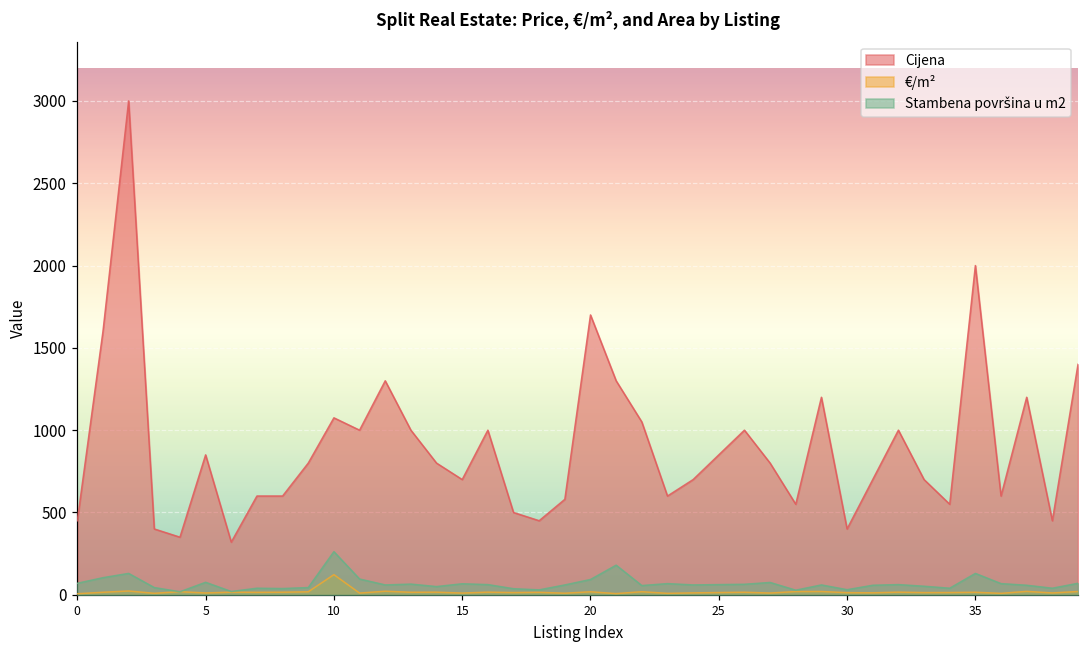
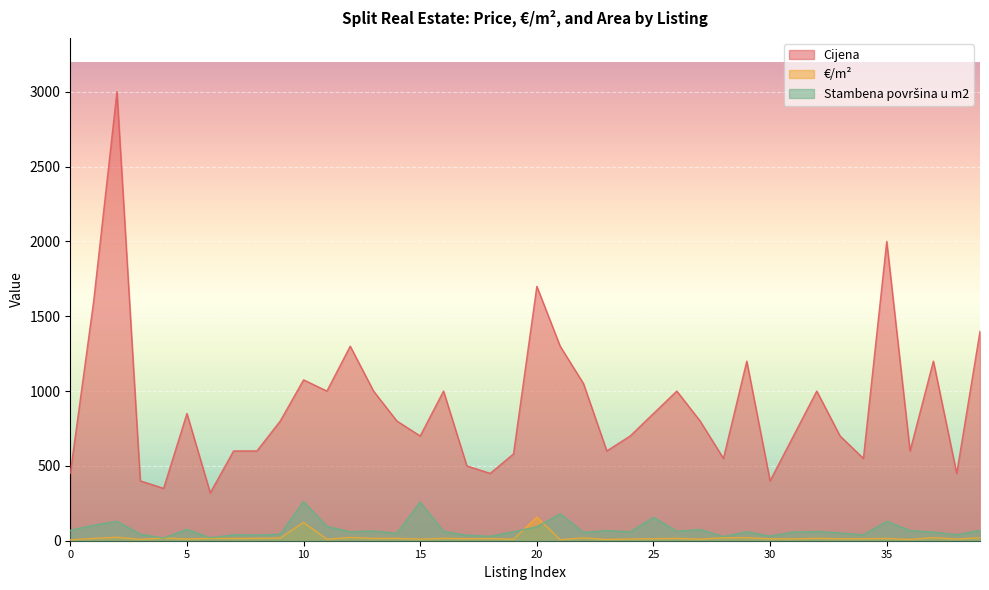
Stambena površina u m2, 15: 70 -> 260
€/m², 20: 20 -> 160
Stambena površina u m2, 25: 60 -> 160
